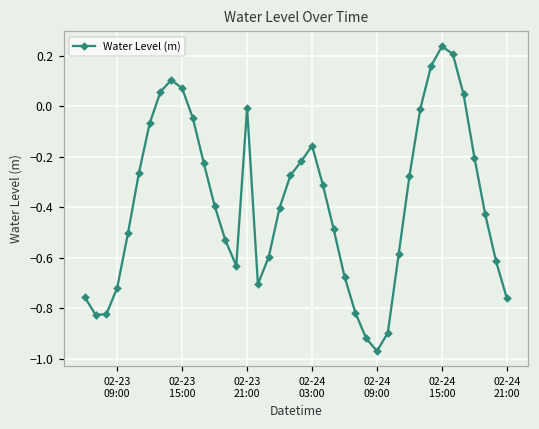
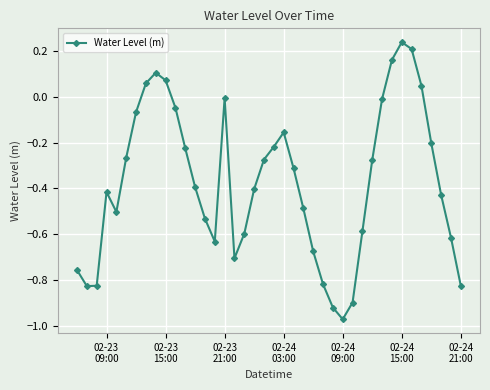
02-23 09:00: -0.72 -> -0.42
02-24 21:00: -0.76 -> -0.82
